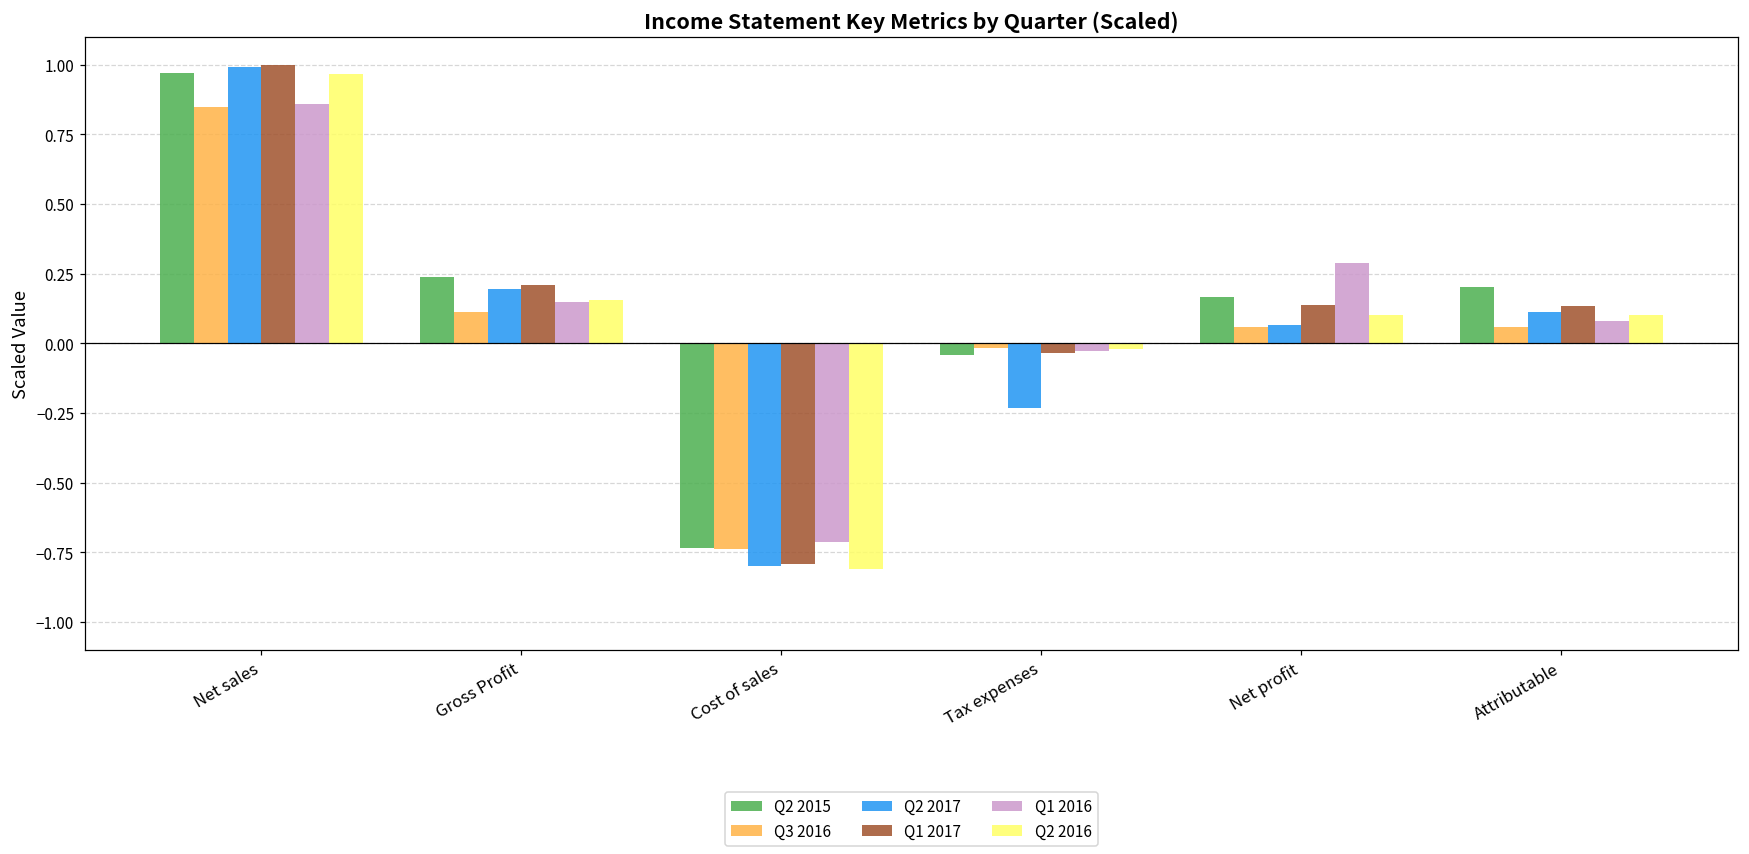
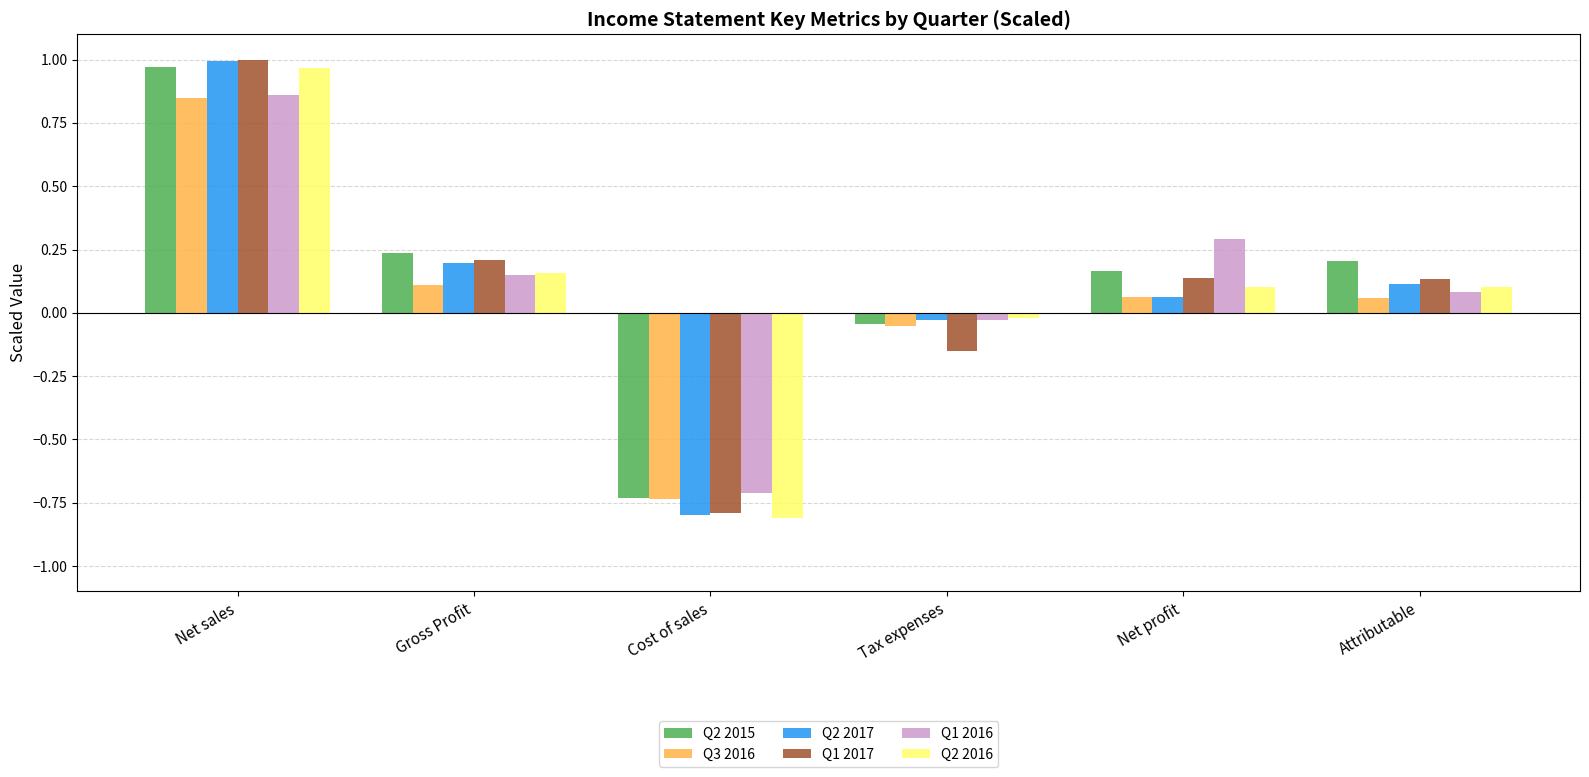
Q3 2016, Tax expenses: -0.02 -> -0.05
Q2 2017, Tax expenses: -0.23 -> -0.03
Q1 2017, Tax expenses: -0.03 -> -0.15
